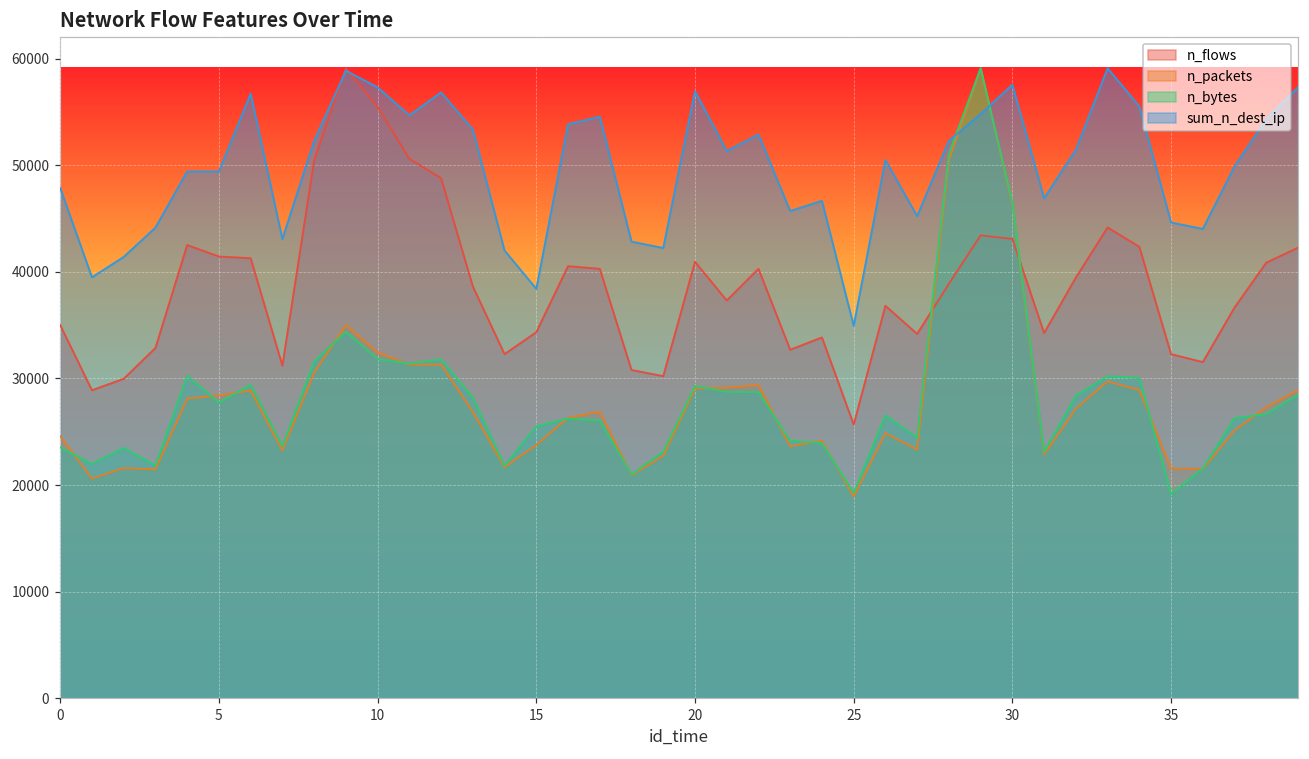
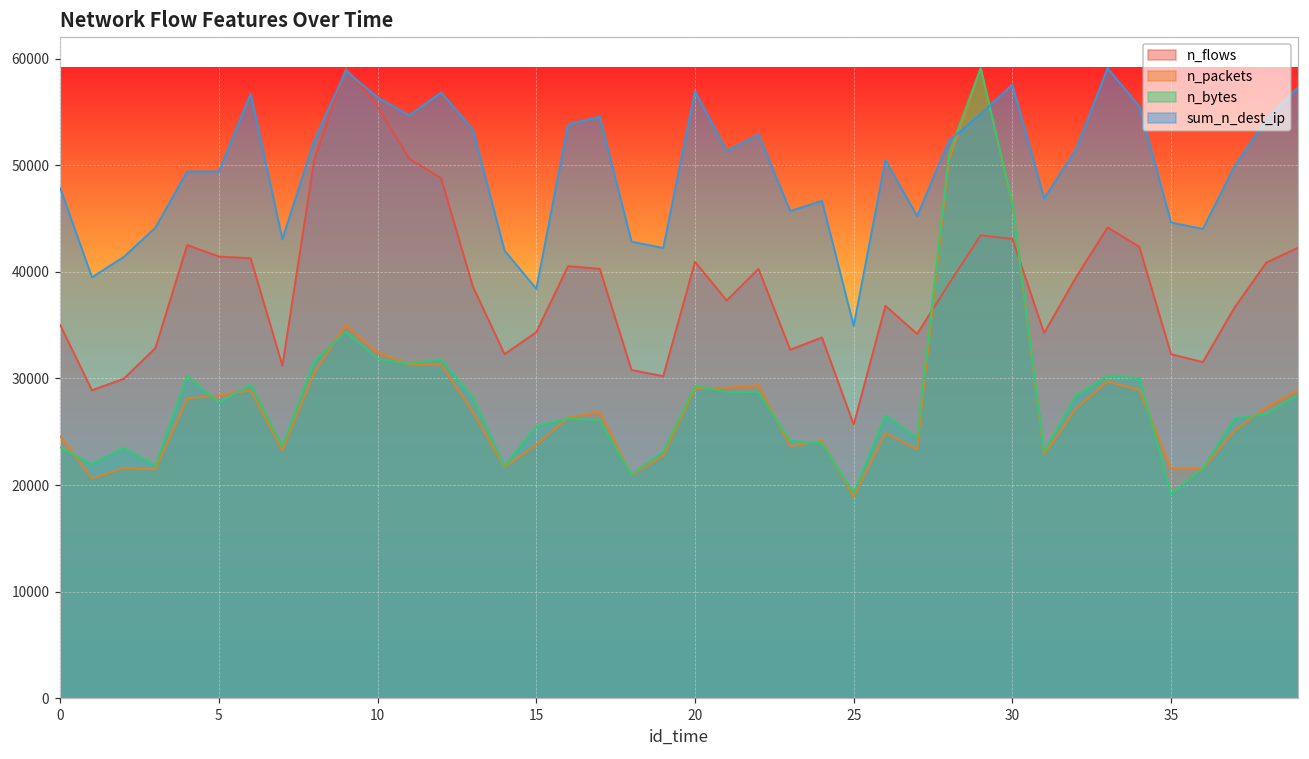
sum_n_dest_ip, 10: 57000 -> 56000
